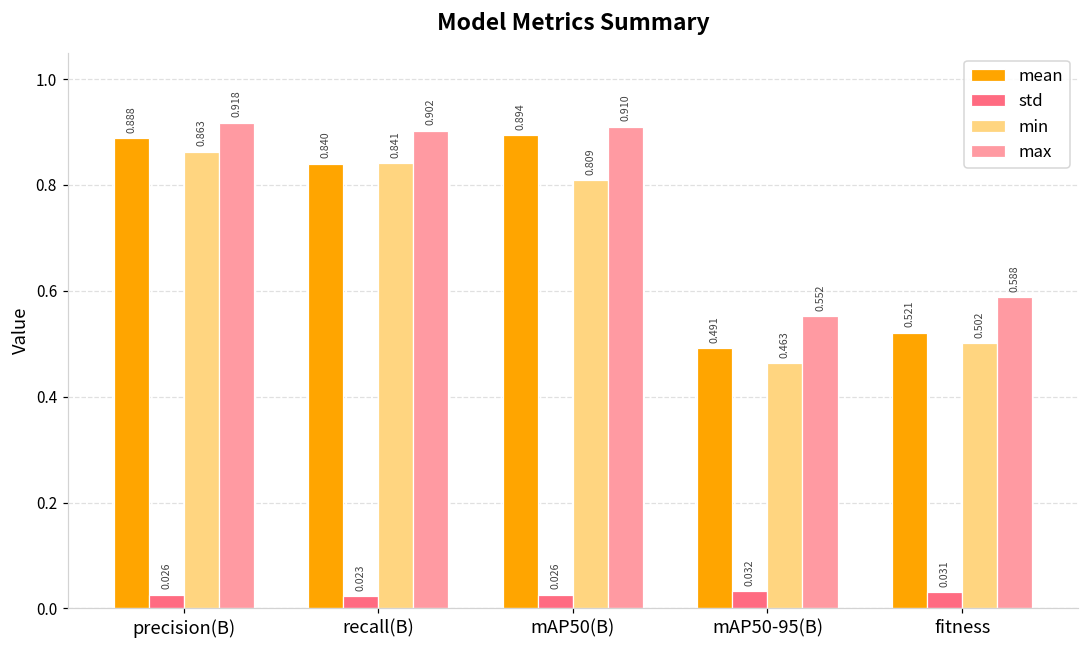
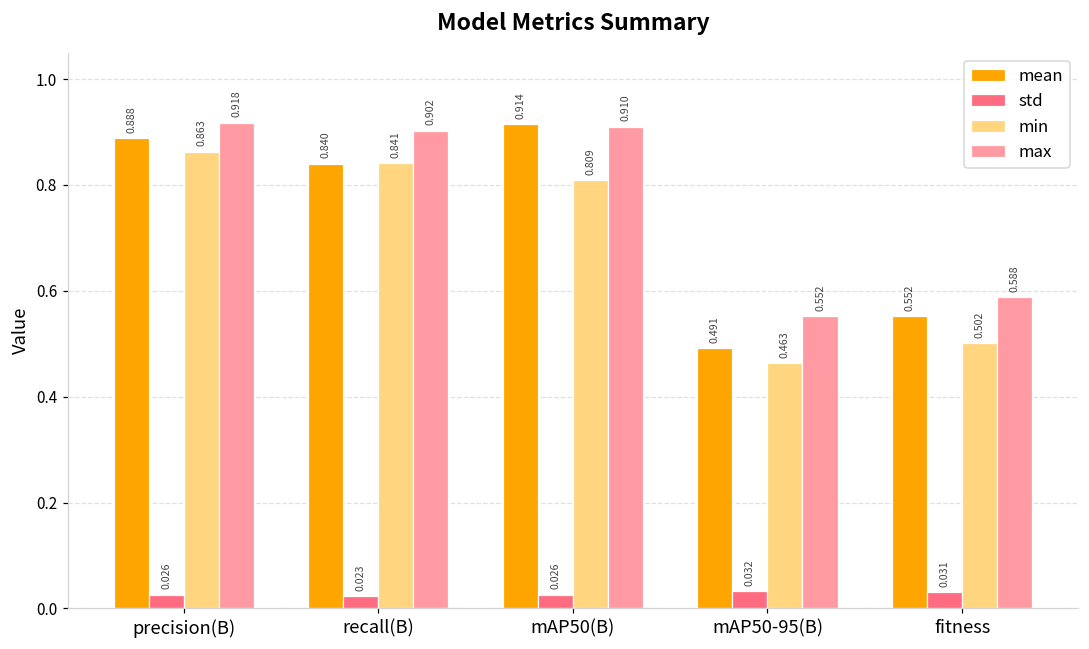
mean, mAP50(B): 0.894 -> 0.914
mean, fitness: 0.521 -> 0.552
